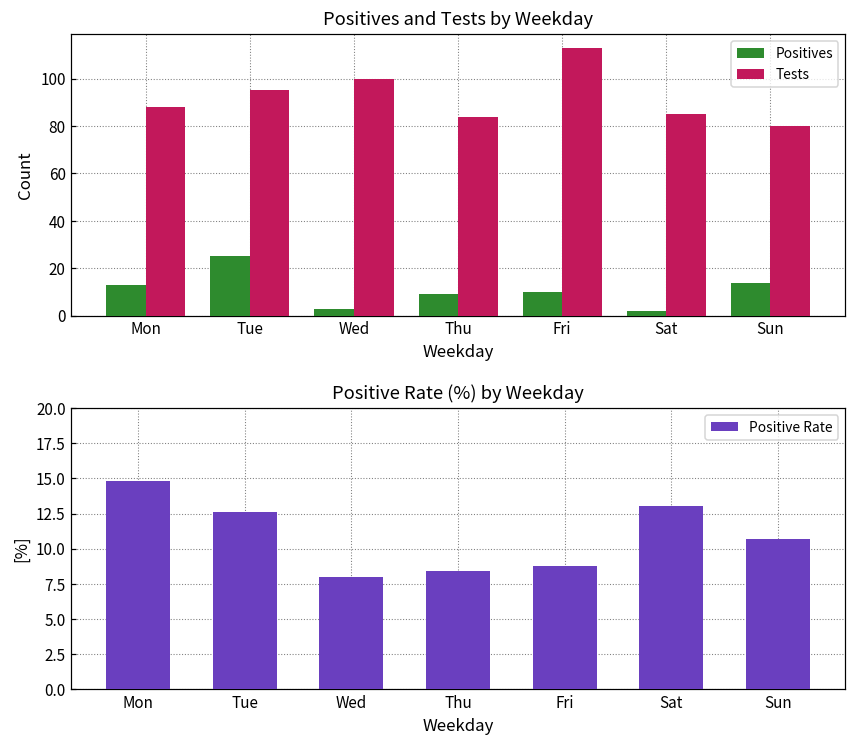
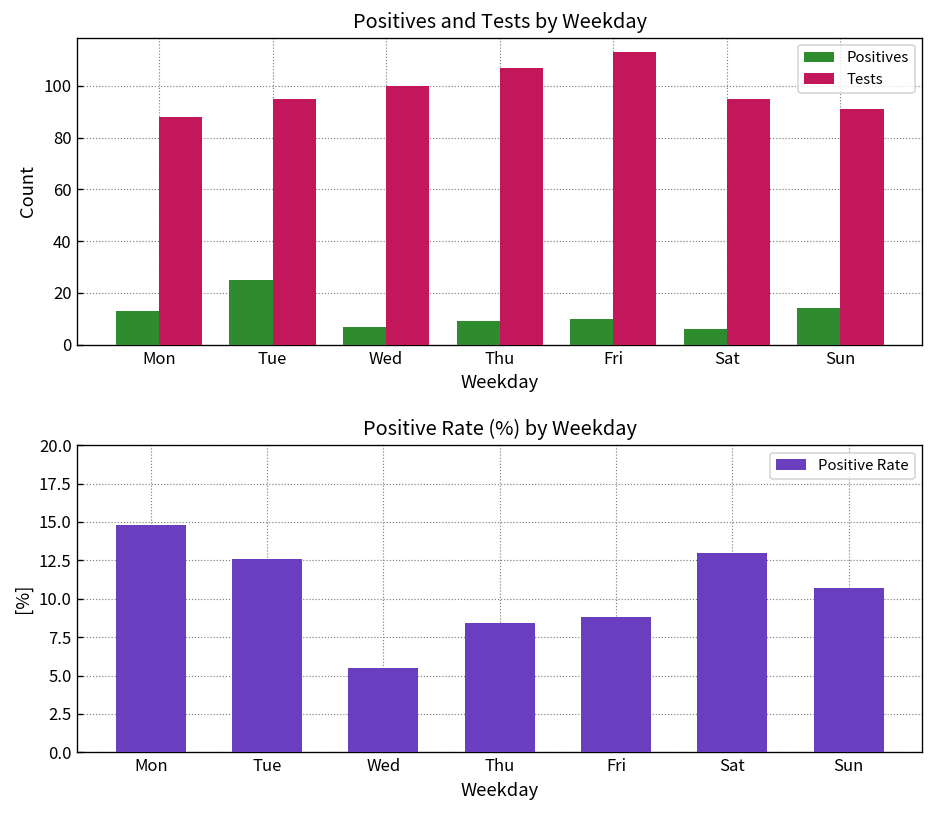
Positives and Tests by Weekday, Positives, Wed: 3 -> 7
Positives and Tests by Weekday, Tests, Thu: 84 -> 107
Positives and Tests by Weekday, Positives, Sat: 2 -> 6
Positives and Tests by Weekday, Tests, Sat: 85 -> 95
Positives and Tests by Weekday, Tests, Sun: 80 -> 91
Positive Rate (%) by Weekday, Wed: 8.0 -> 5.5
